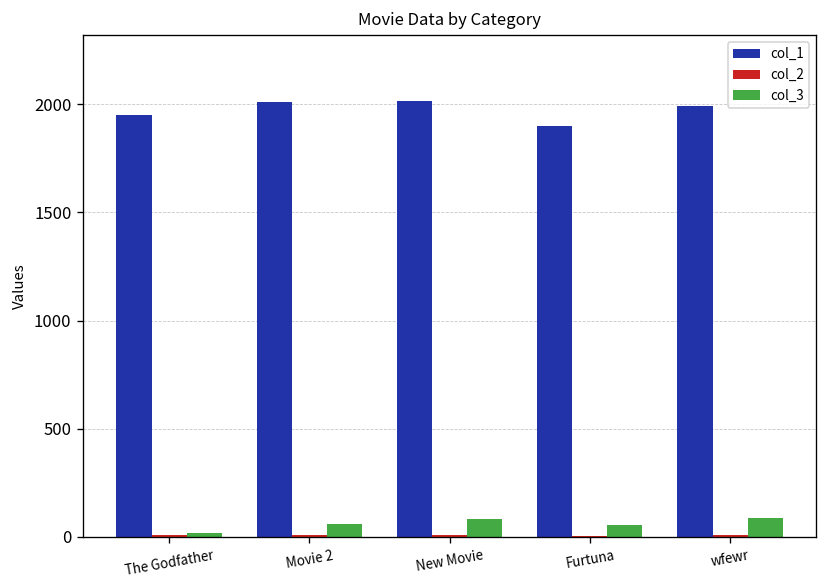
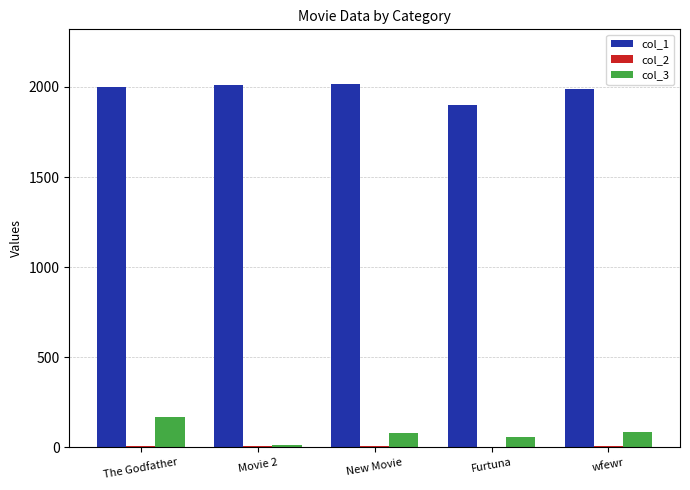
col_1, The Godfather: 1950 -> 2000
col_3, The Godfather: 20 -> 170
col_3, Movie 2: 60 -> 10
